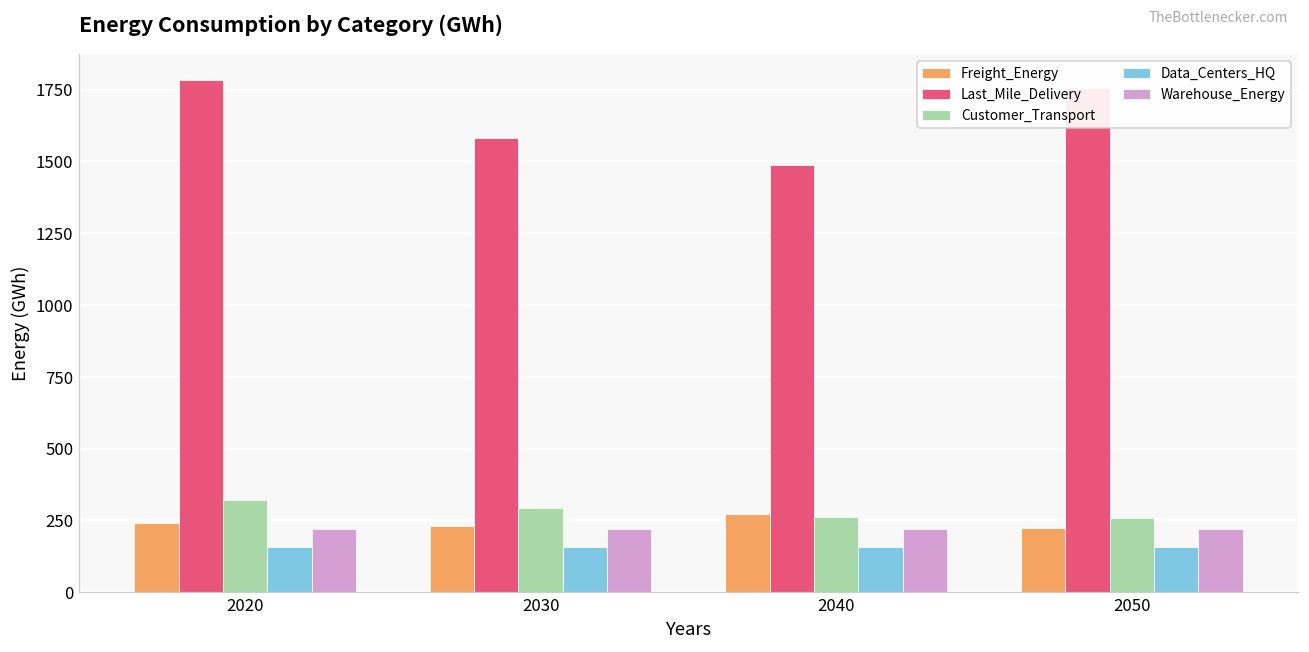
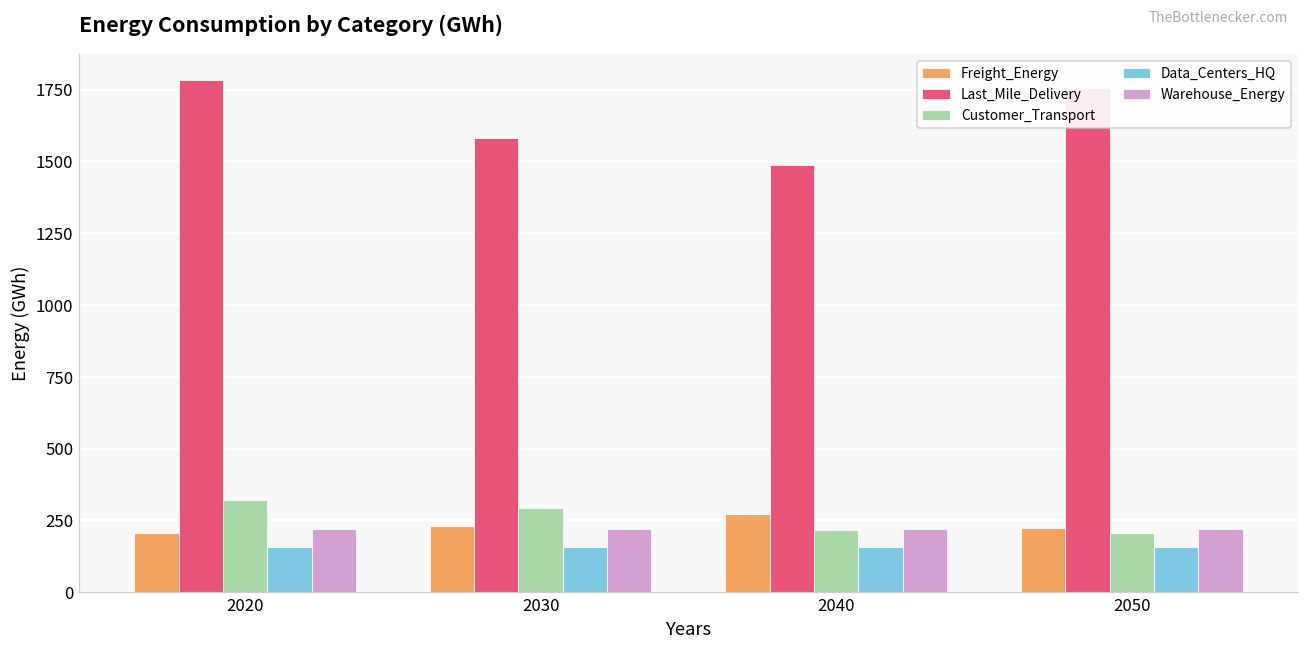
Freight_Energy, 2020: 240 -> 210
Customer_Transport, 2040: 260 -> 220
Customer_Transport, 2050: 260 -> 210
